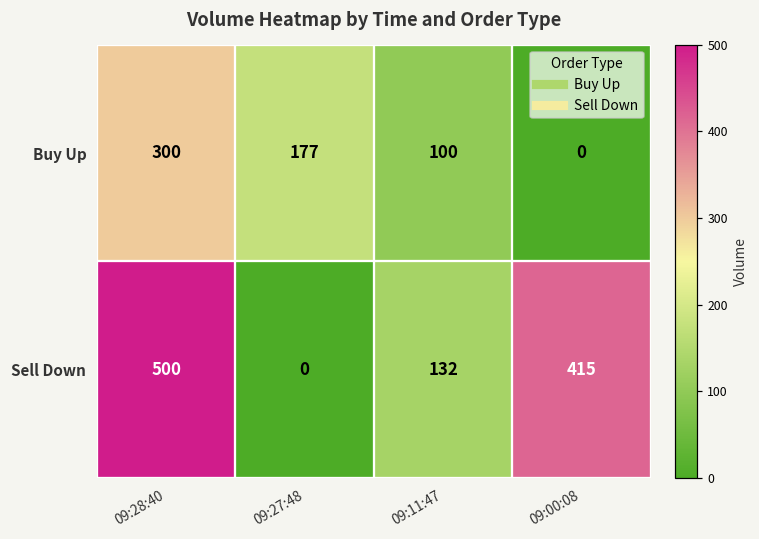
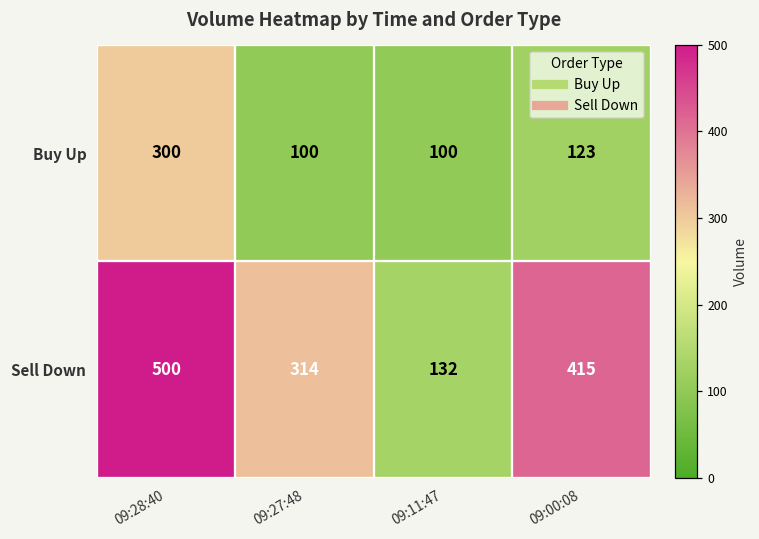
Buy Up, 09:27:48: 177 -> 100
Buy Up, 09:00:08: 0 -> 123
Sell Down, 09:27:48: 0 -> 314
